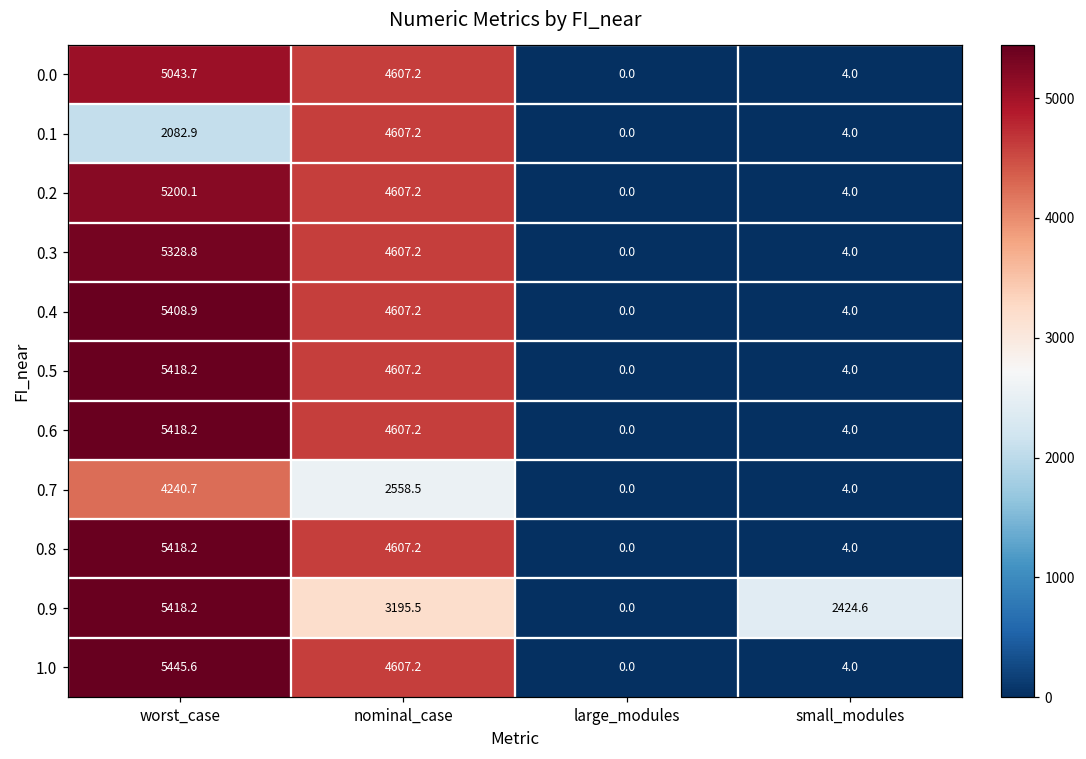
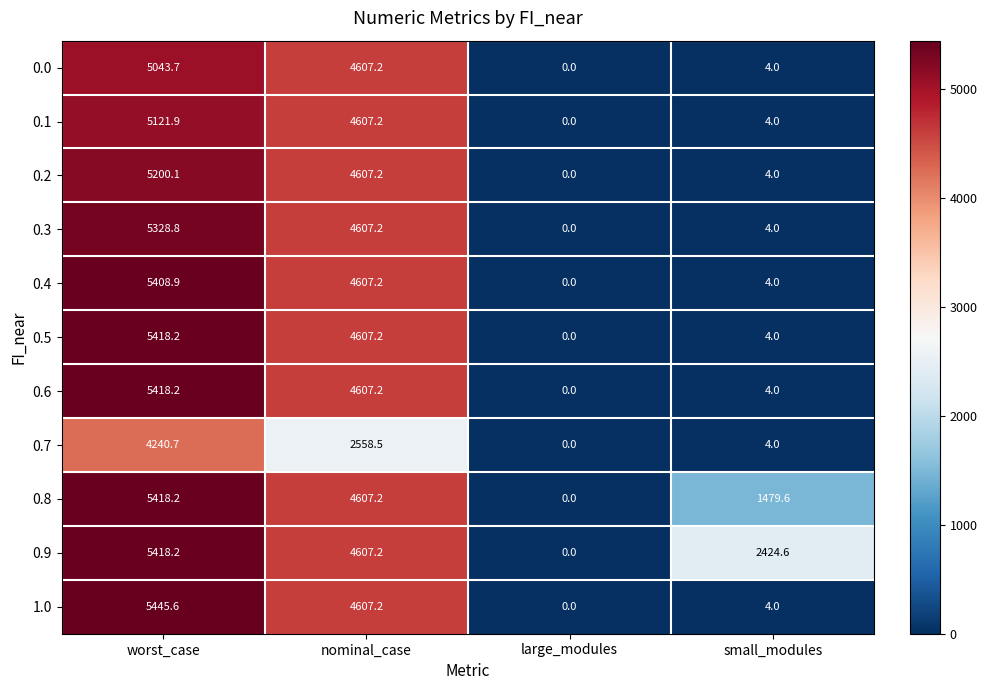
0.1, worst_case: 2082.9 -> 5121.9
0.8, small_modules: 4.0 -> 1479.6
0.9, nominal_case: 3195.5 -> 4607.2
